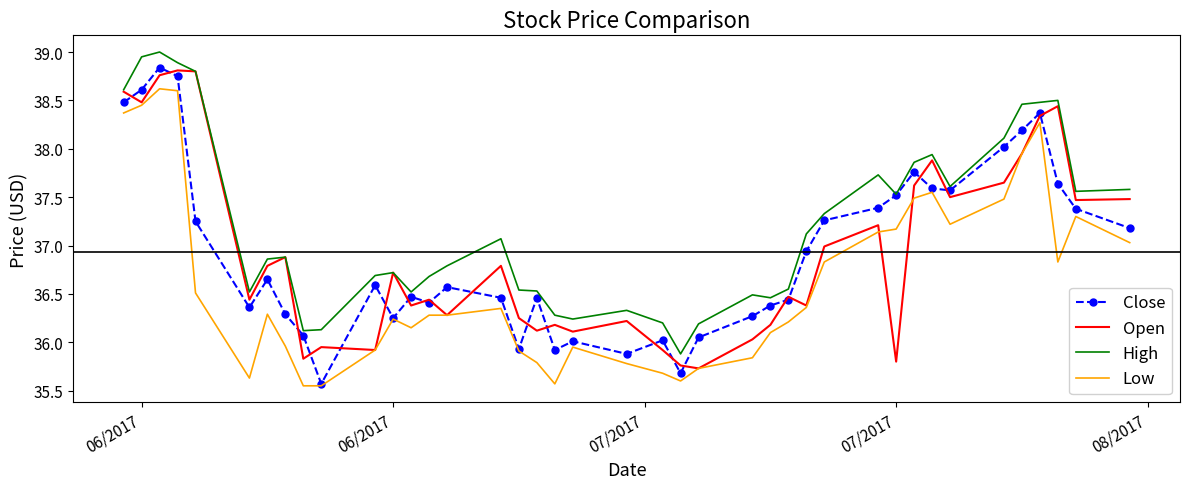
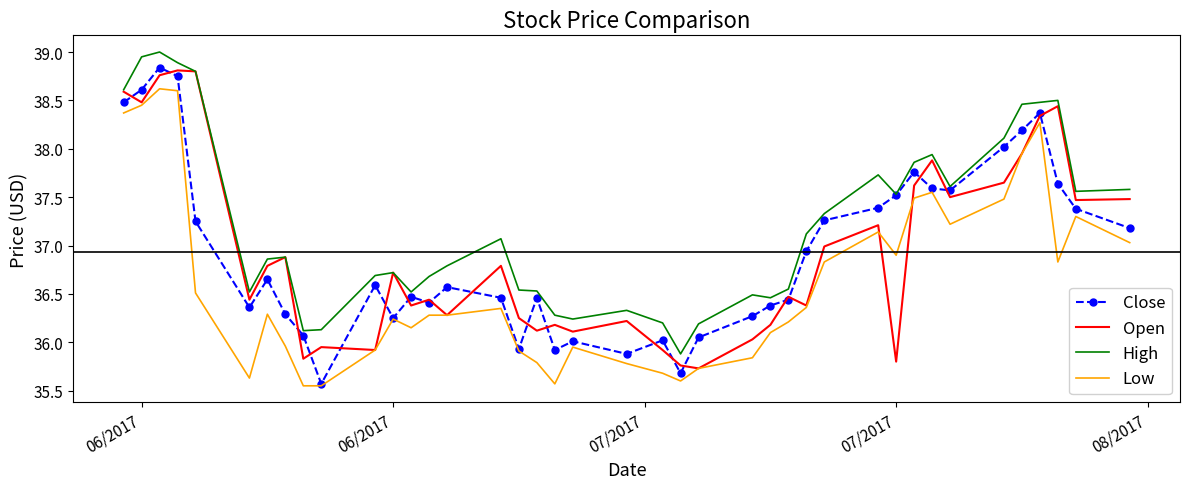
Low, 07/2017: 37.2 -> 36.9
